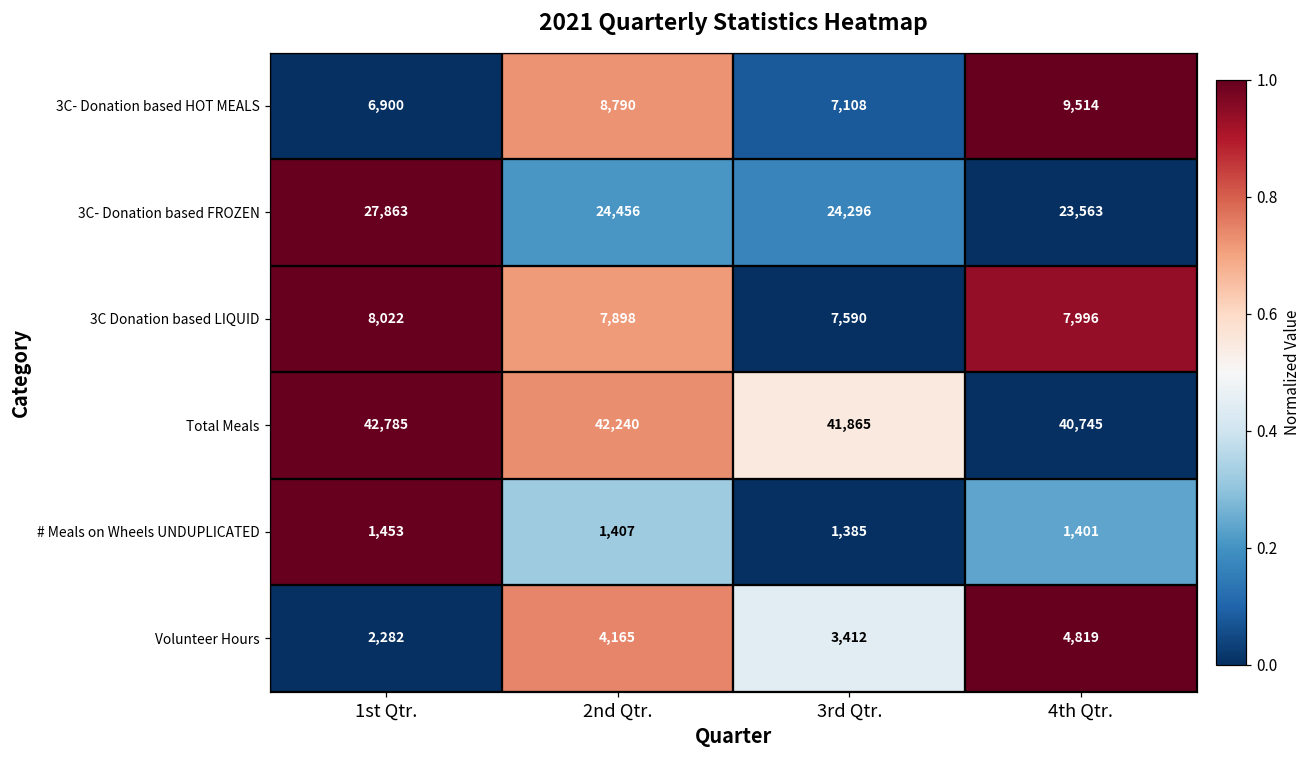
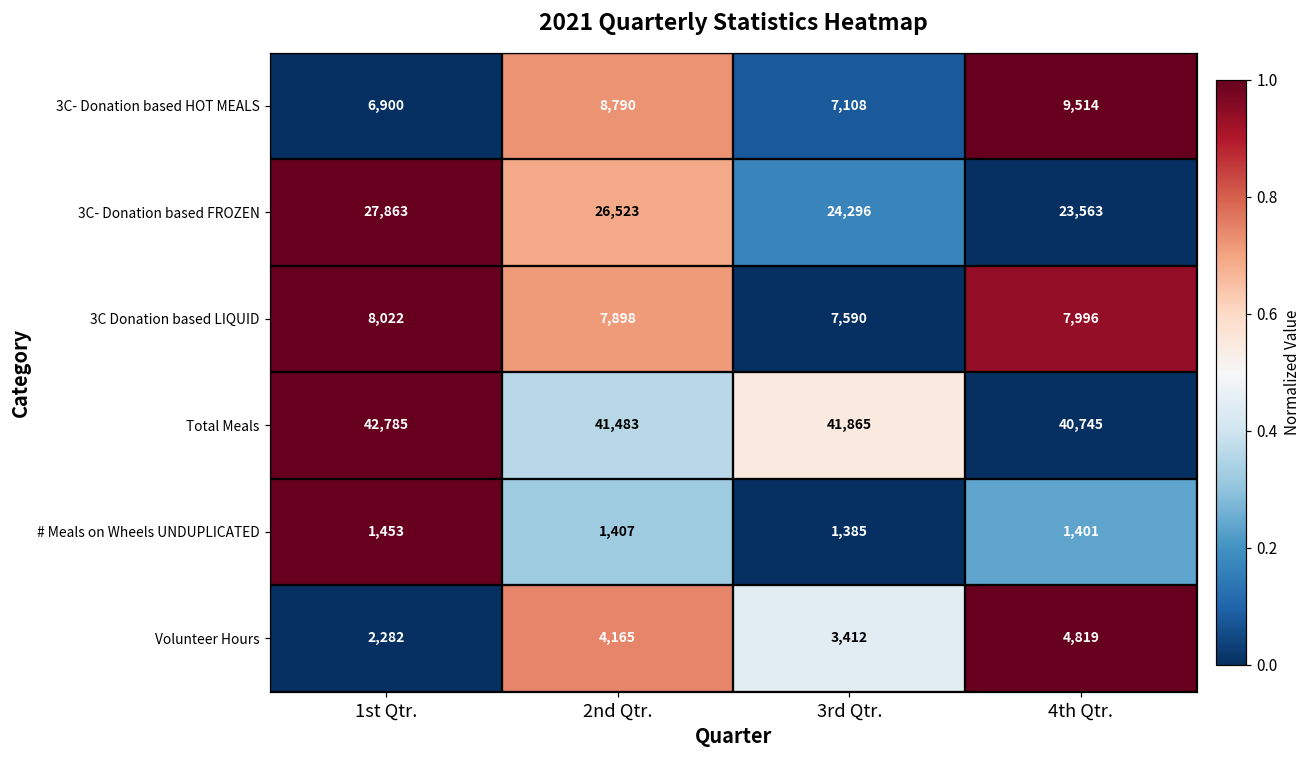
3C- Donation based FROZEN, 2nd Qtr.: 24,456 -> 26,523
Total Meals, 2nd Qtr.: 42,240 -> 41,483
